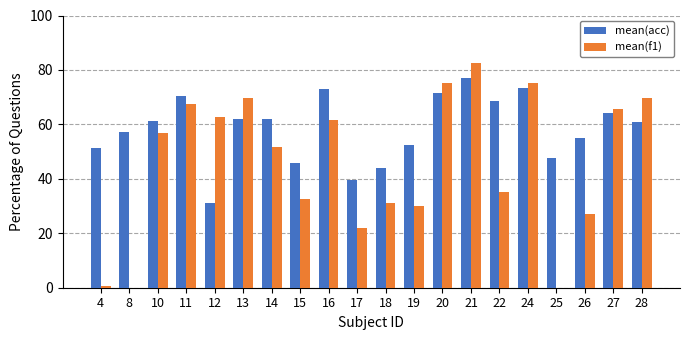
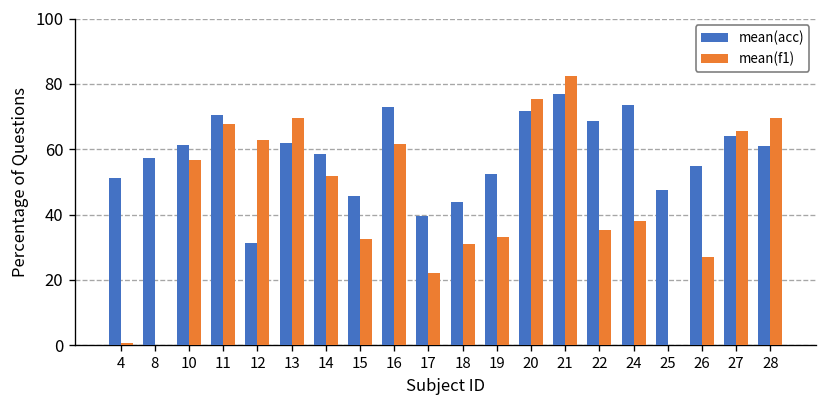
mean(acc), 14: 62 -> 59
mean(f1), 19: 30 -> 33
mean(f1), 24: 75 -> 38
